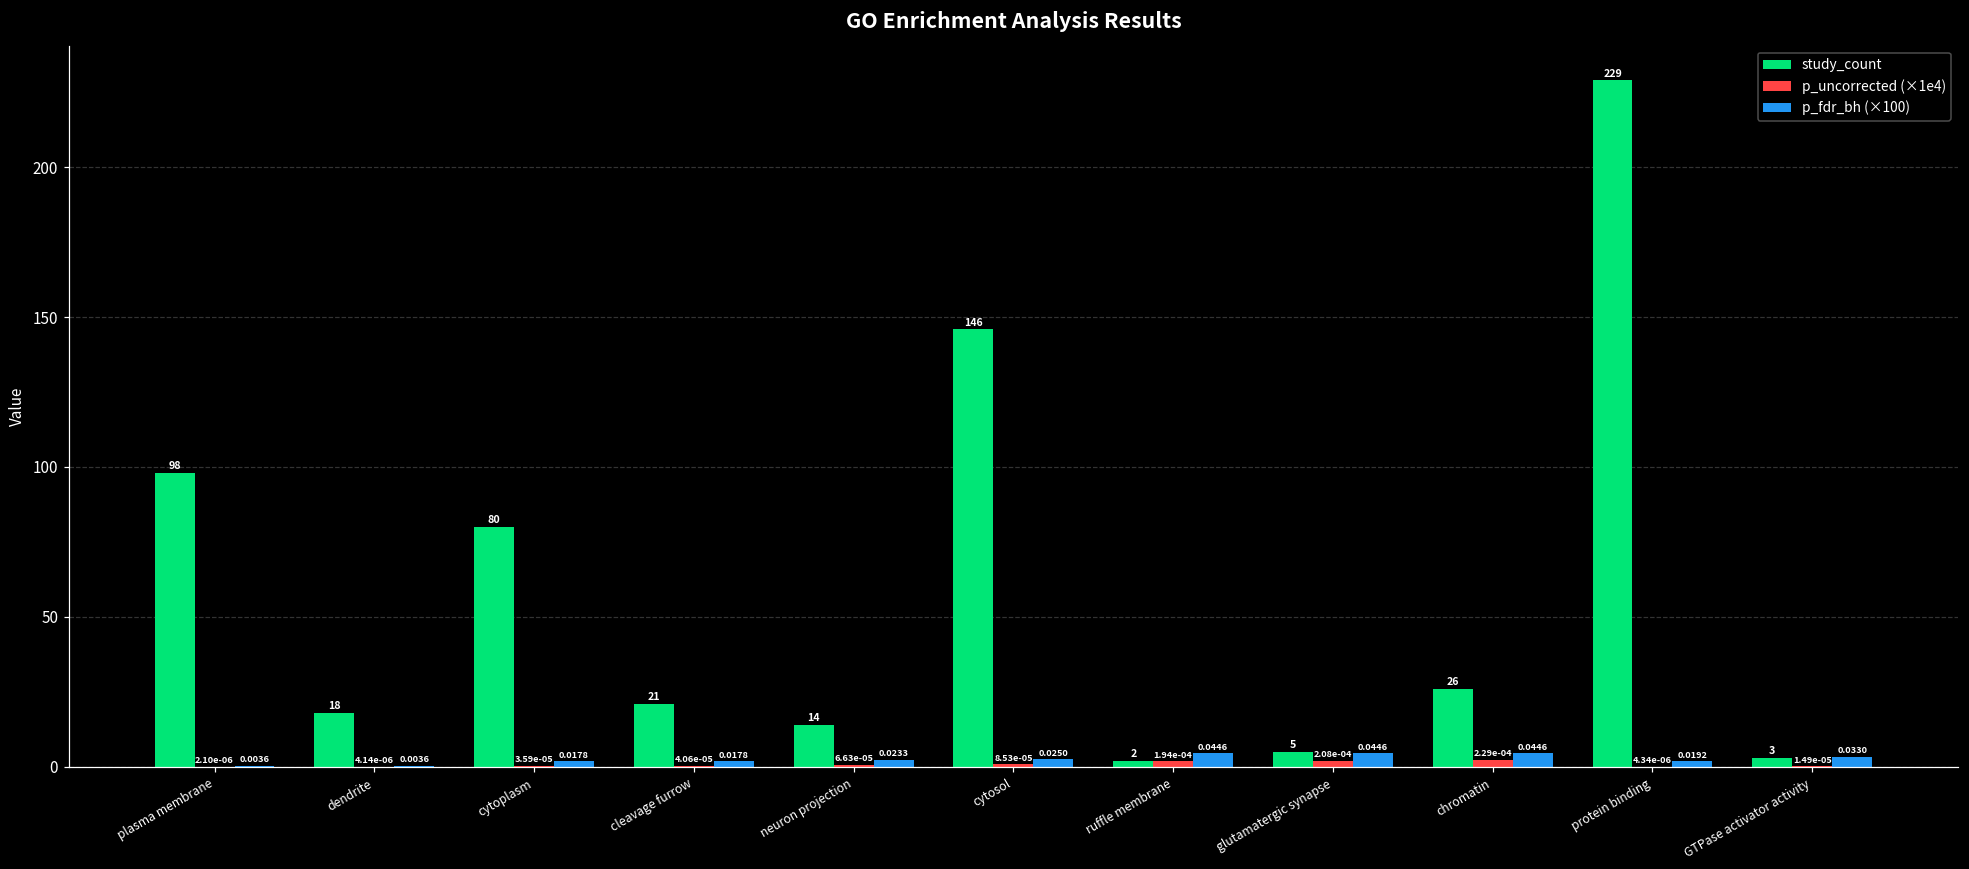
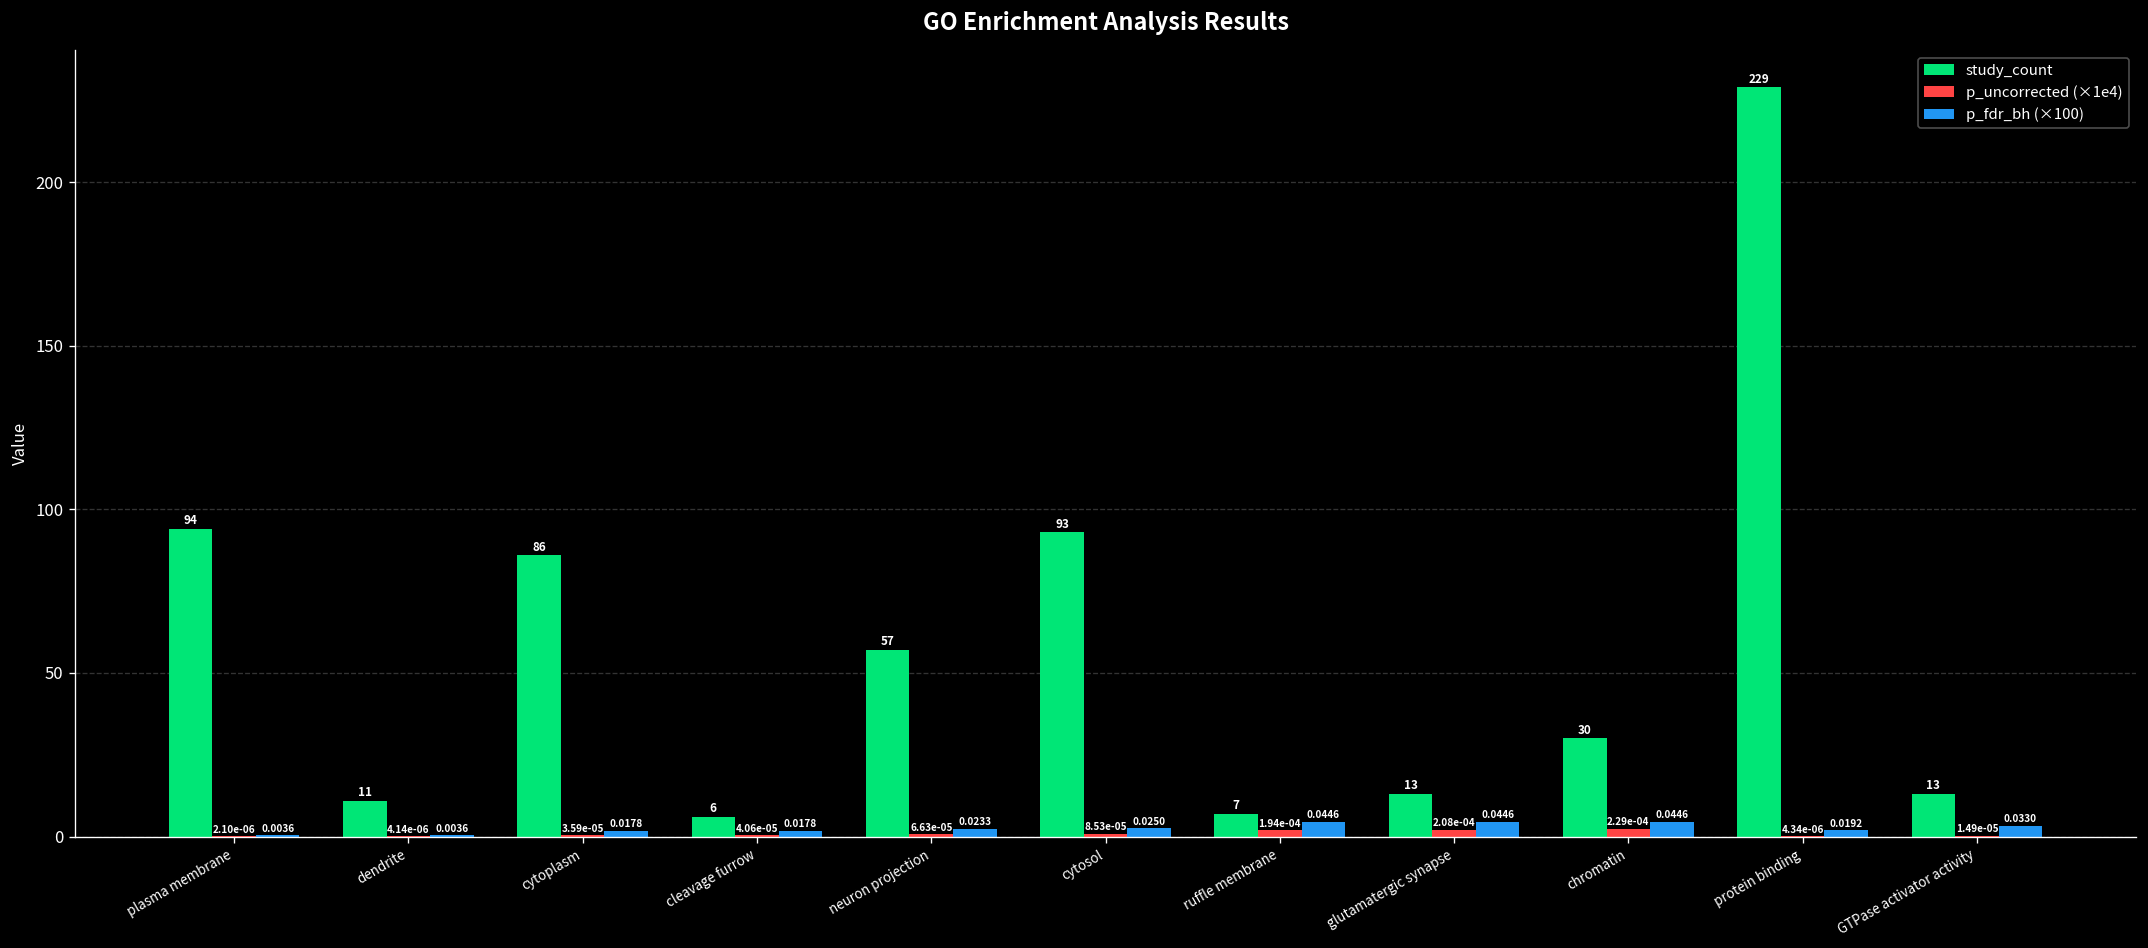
study_count, plasma membrane: 98 -> 94
study_count, dendrite: 18 -> 11
study_count, cytoplasm: 80 -> 86
study_count, cleavage furrow: 21 -> 6
study_count, neuron projection: 14 -> 57
study_count, cytosol: 146 -> 93
study_count, ruffle membrane: 2 -> 7
study_count, glutamatergic synapse: 5 -> 13
study_count, chromatin: 26 -> 30
study_count, GTPase activator activity: 3 -> 13
